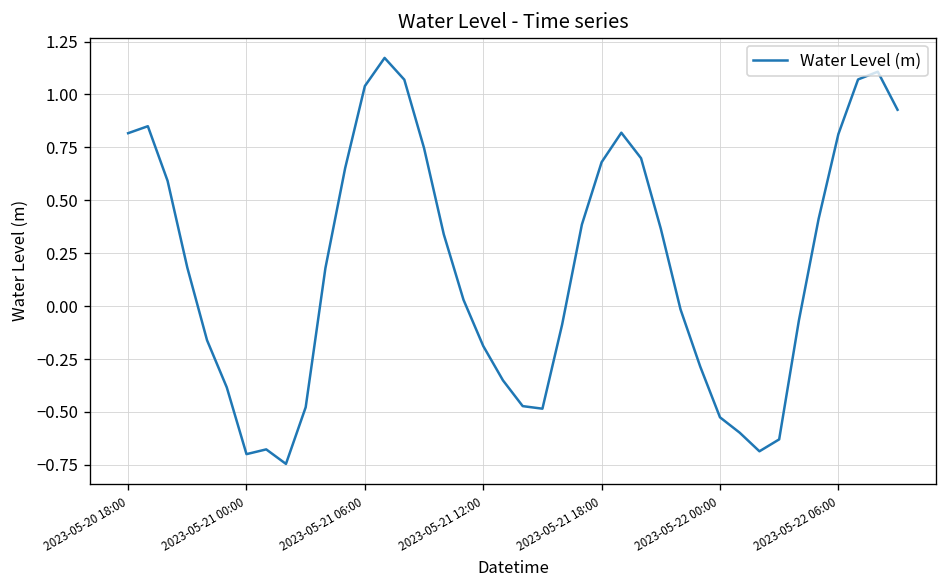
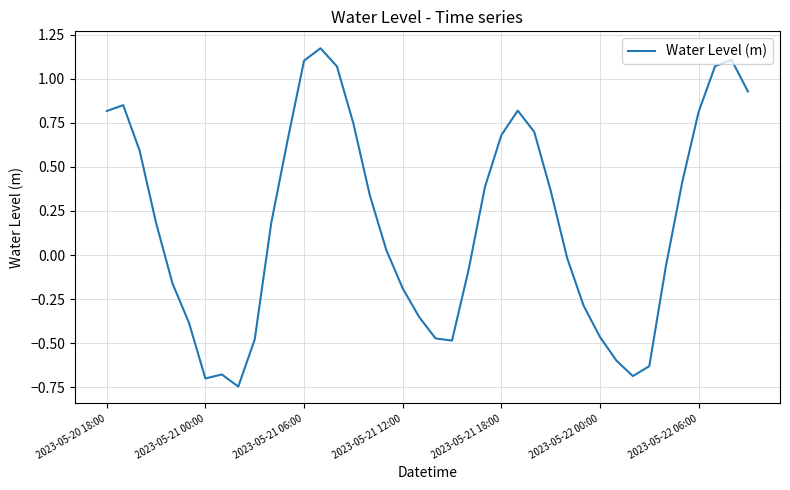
2023-05-21 06:00: 1.04 -> 1.10
2023-05-22 00:00: -0.53 -> -0.46
